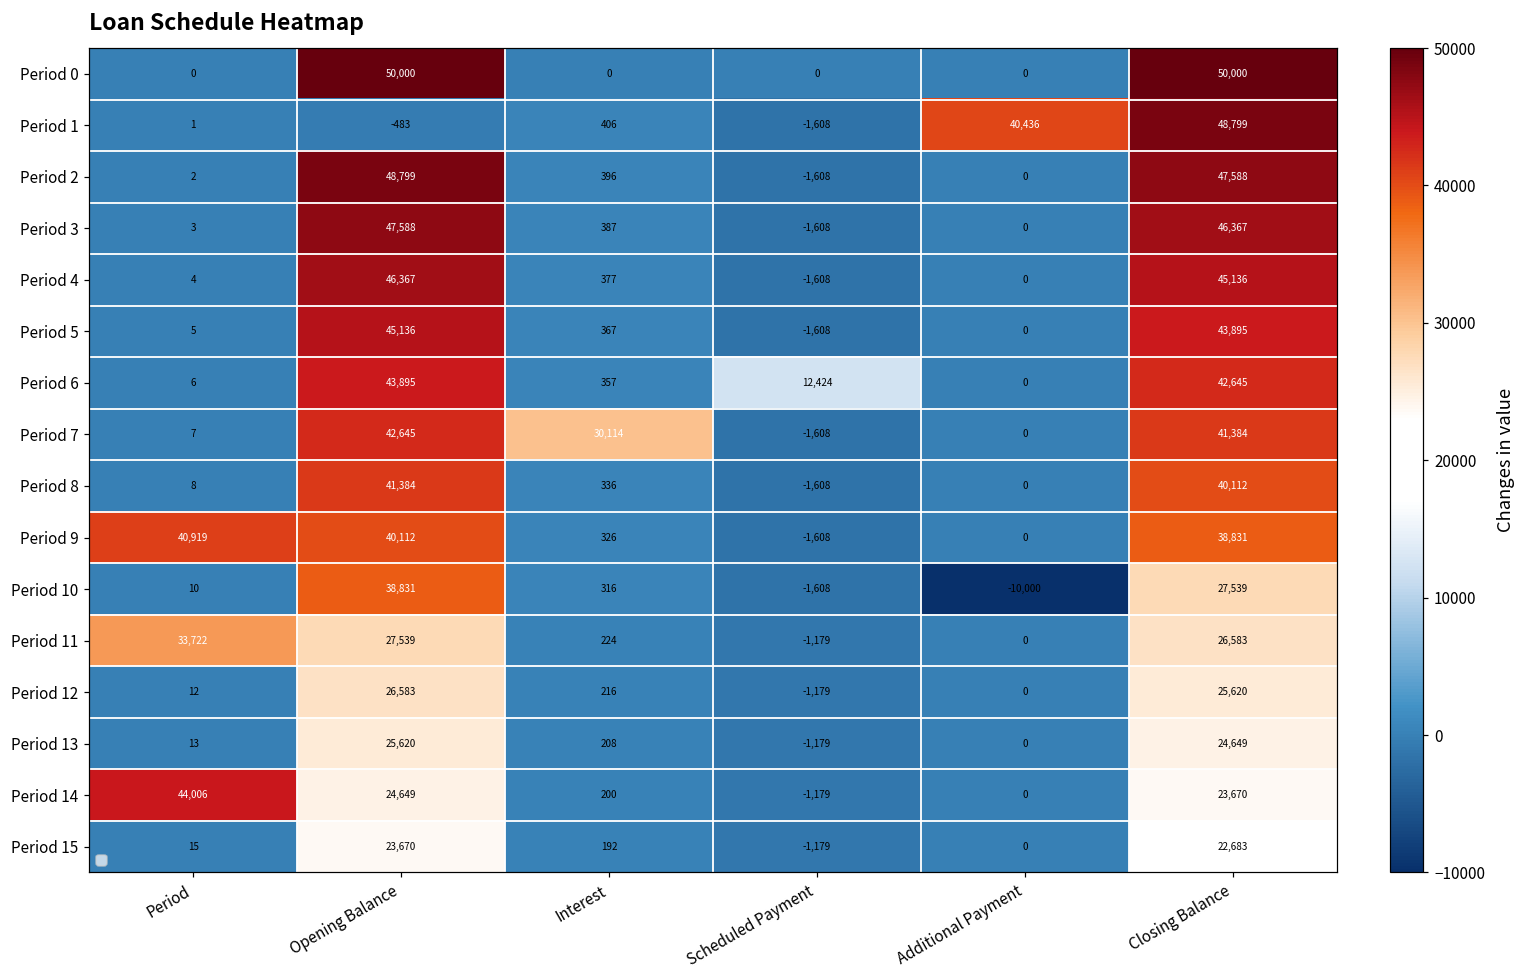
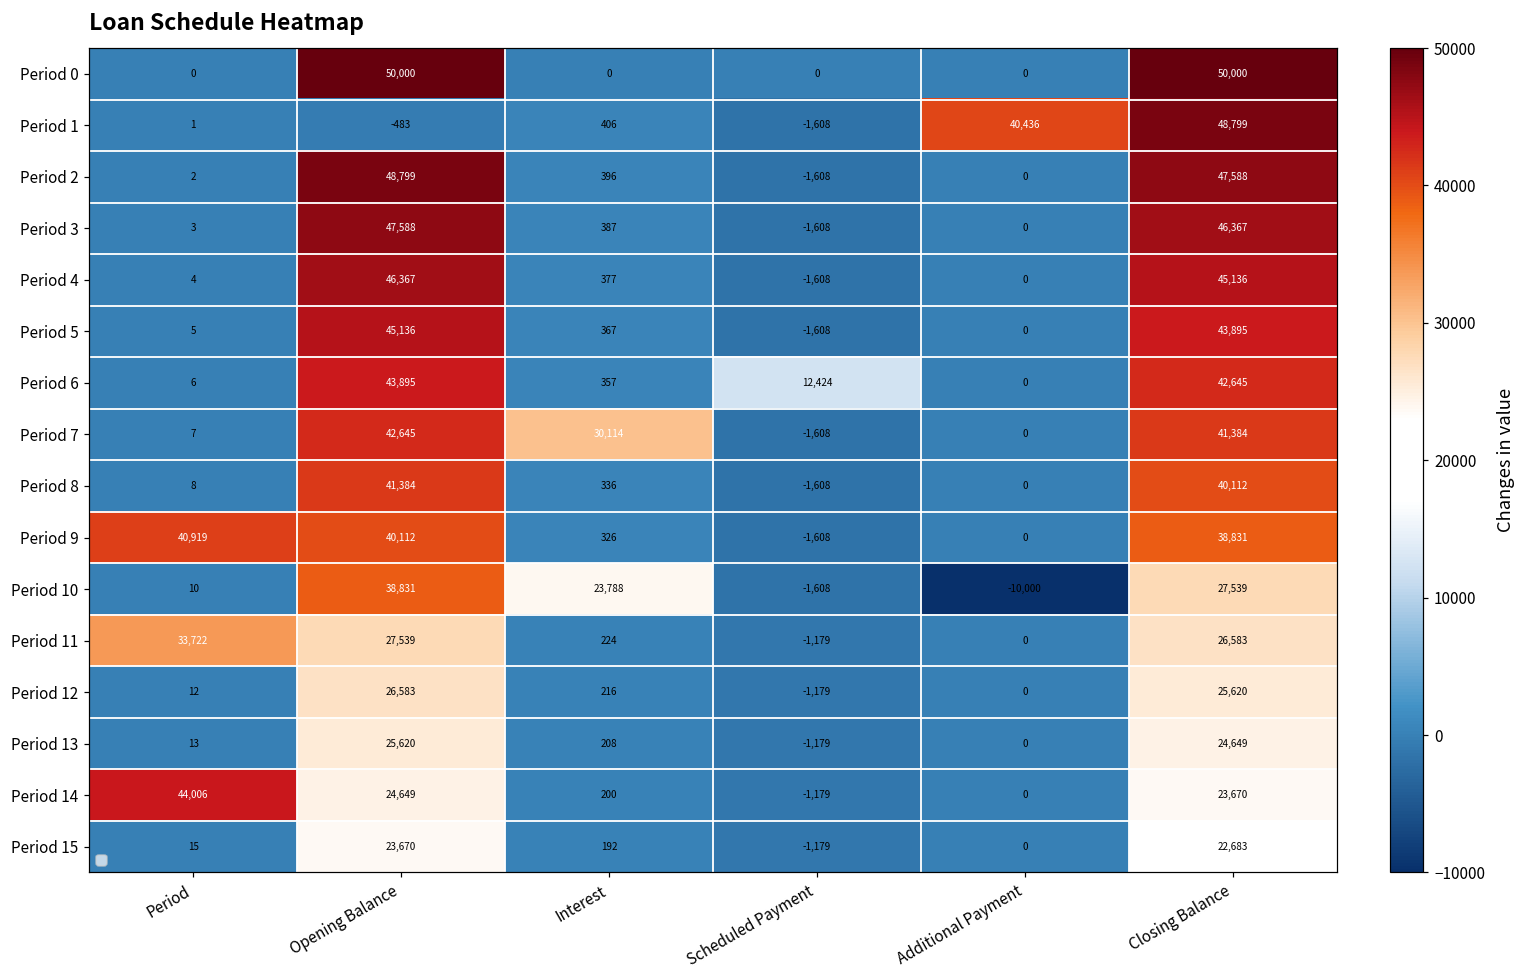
Period 10, Interest: 316 -> 23,788
